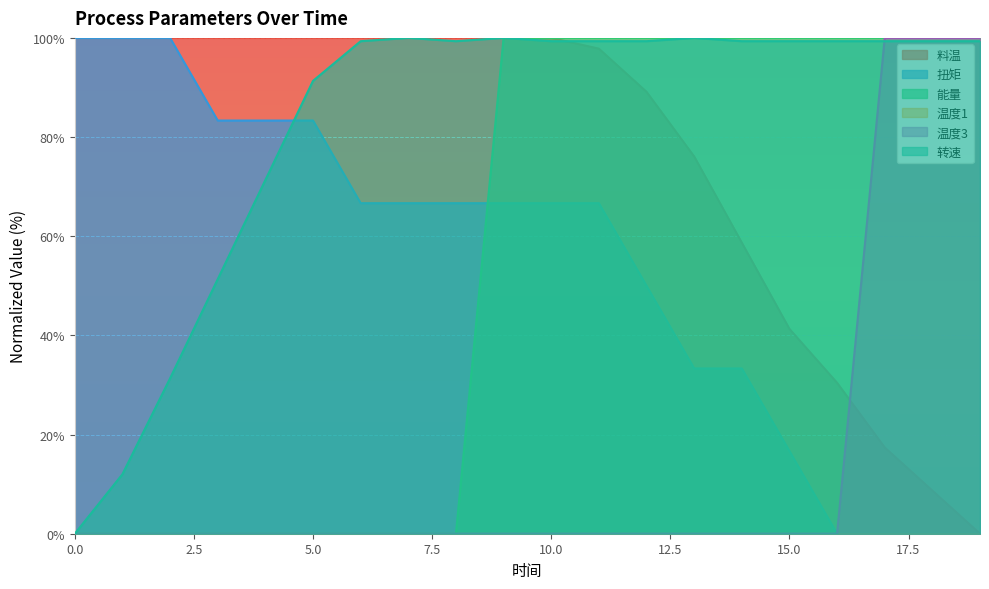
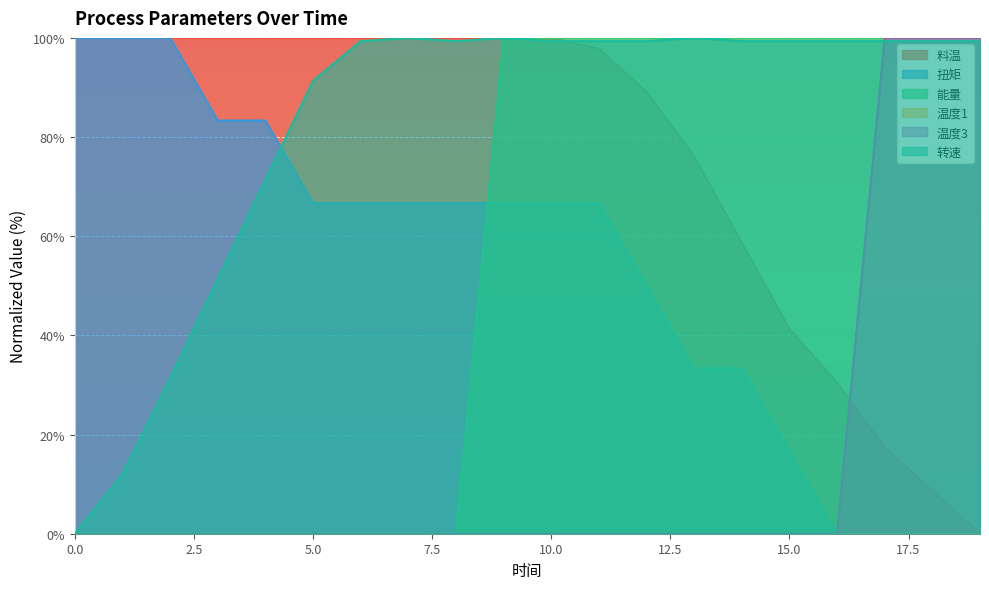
扭矩, 5.0: 83% -> 67%
